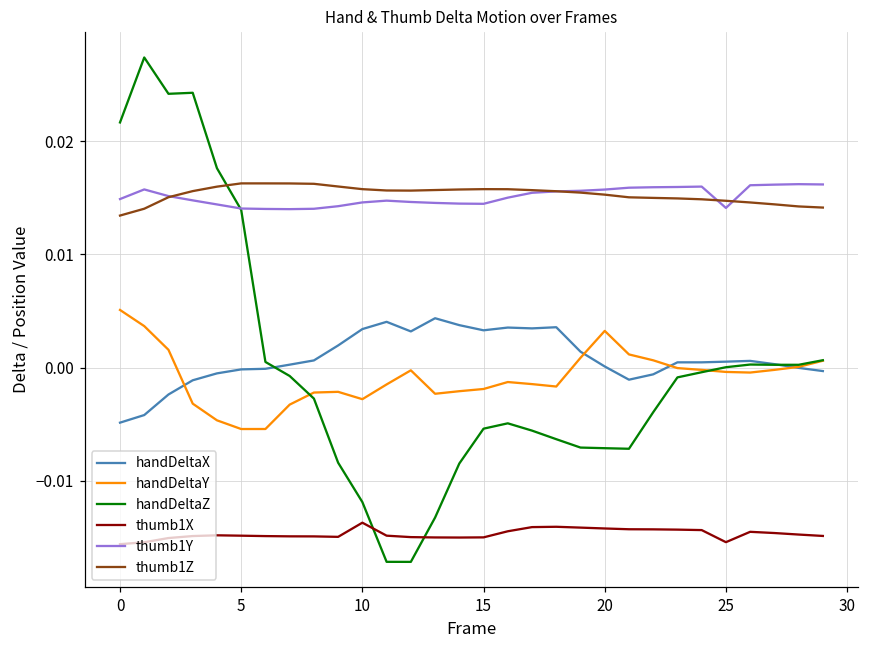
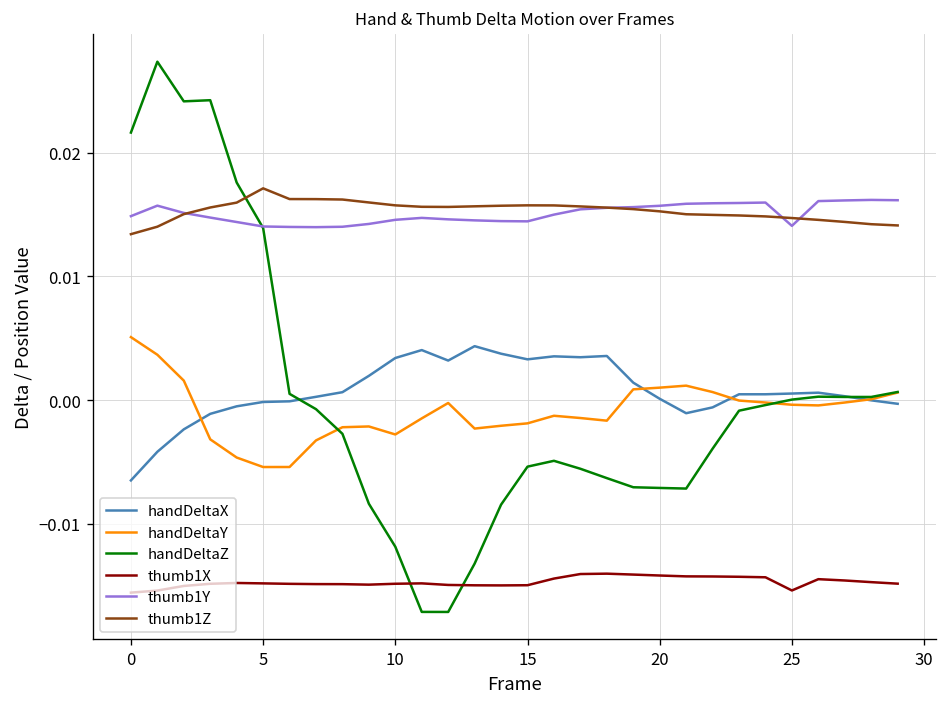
handDeltaX, 0: -0.0049 -> -0.0065
thumb1Z, 5: 0.0163 -> 0.0171
thumb1X, 10: -0.0137 -> -0.0149
handDeltaY, 20: 0.0032 -> 0.0010
